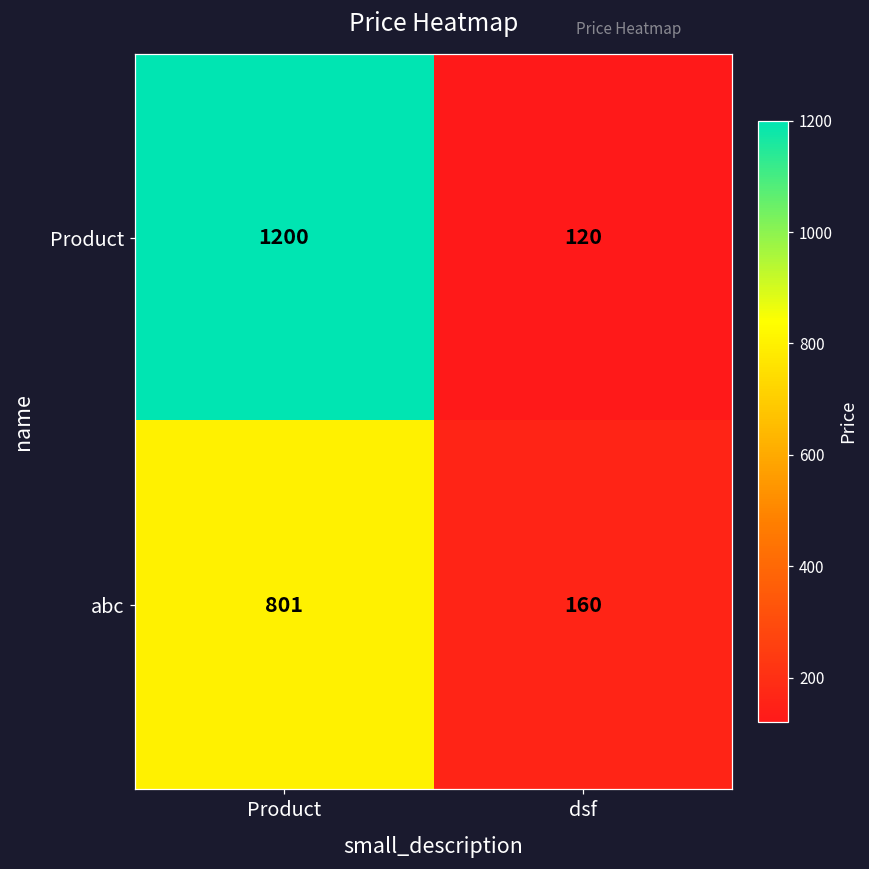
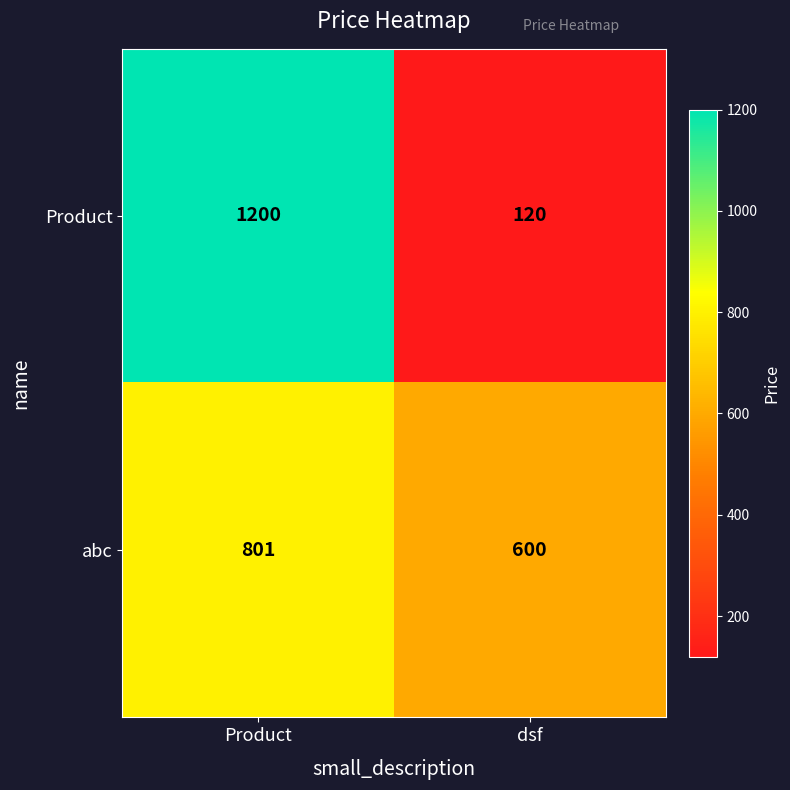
abc, dsf: 160 -> 600
